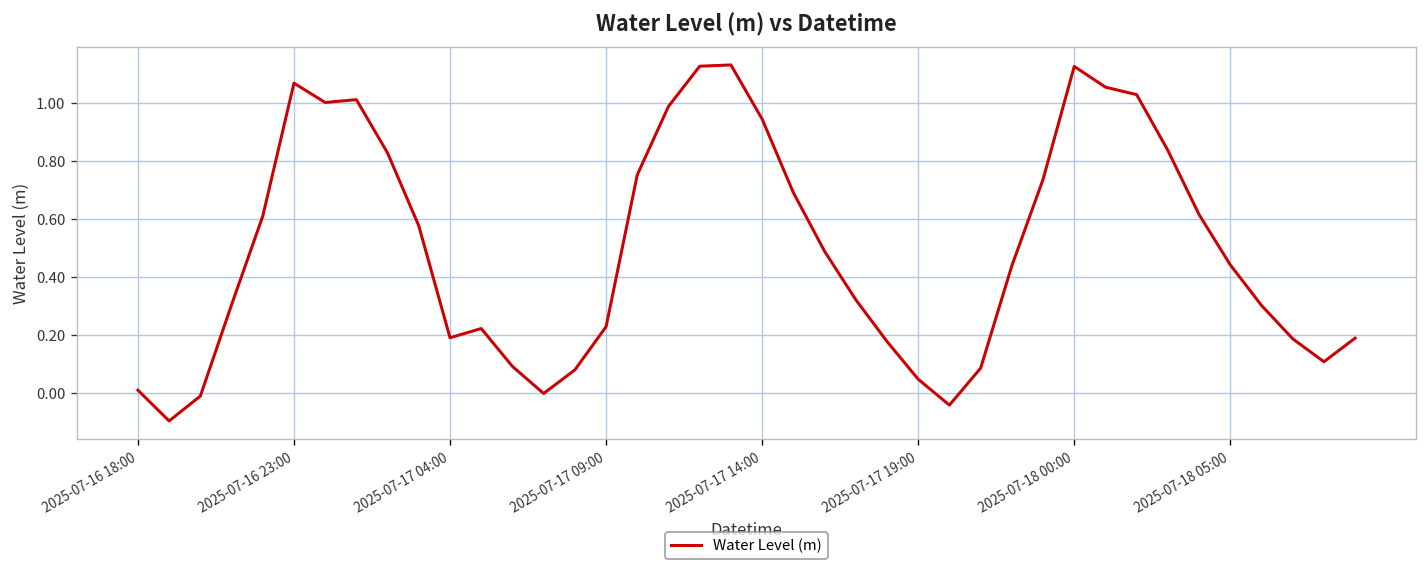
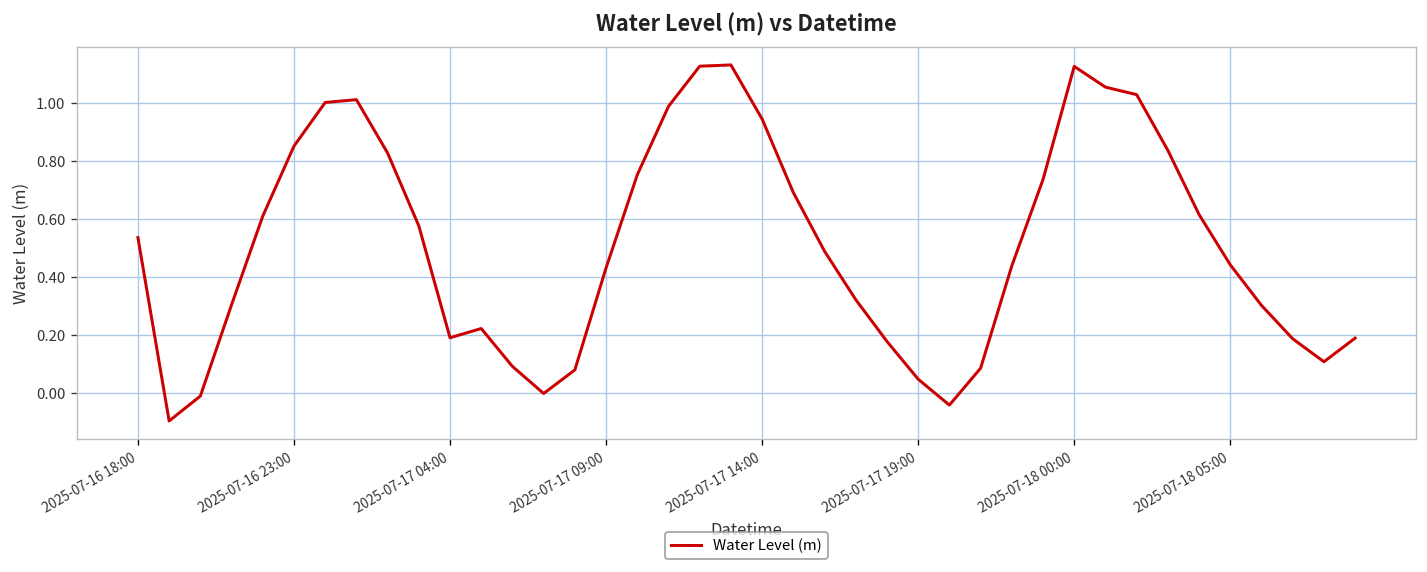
2025-07-16 18:00: 0.01 -> 0.53
2025-07-16 23:00: 1.07 -> 0.85
2025-07-17 09:00: 0.23 -> 0.43
